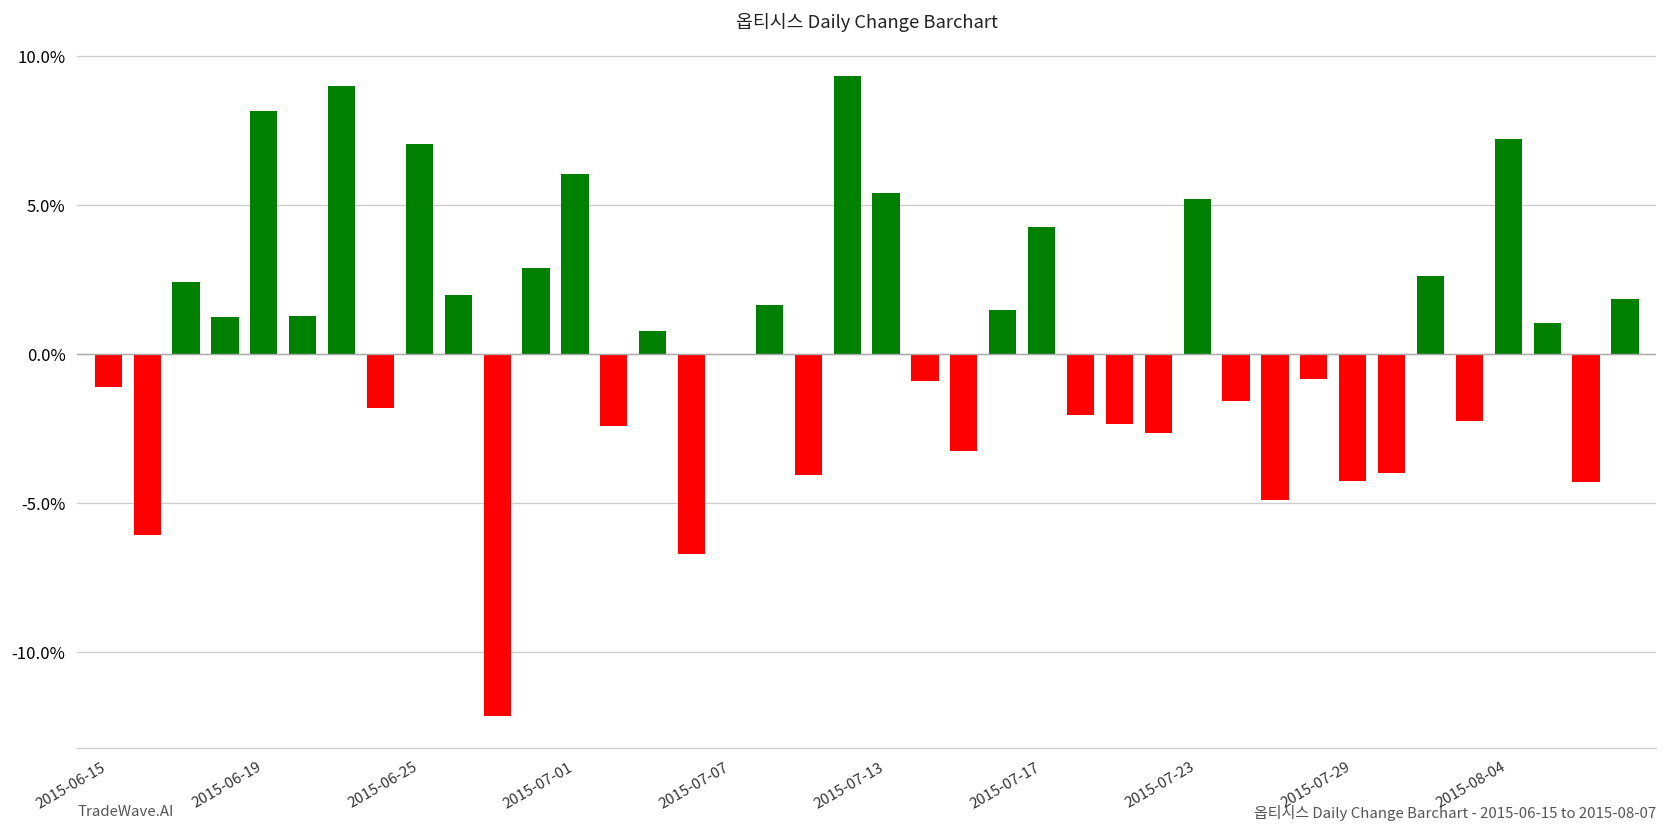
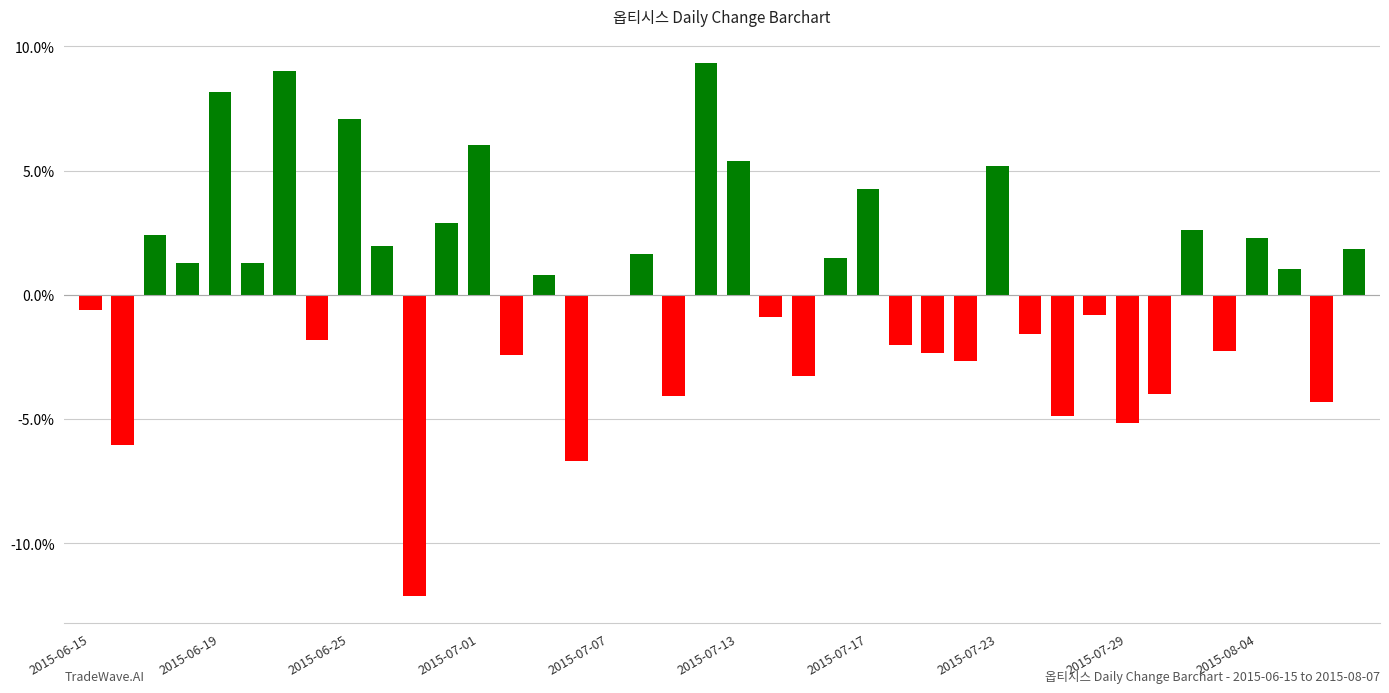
2015-06-15: -1.1% -> -0.6%
2015-07-29: -4.3% -> -5.2%
2015-08-04: 7.2% -> 2.3%
